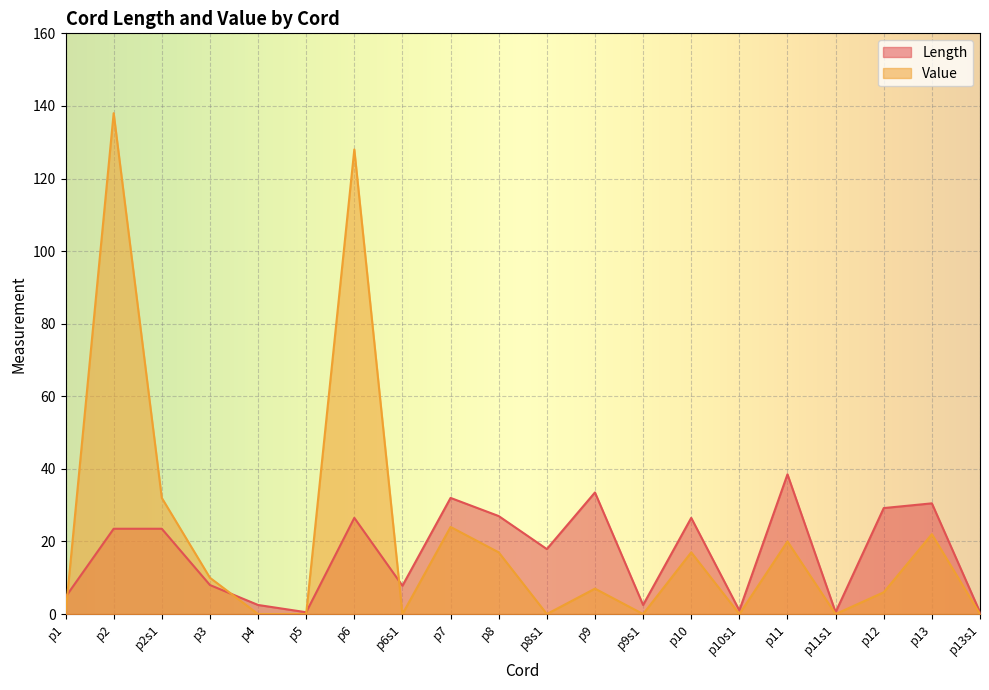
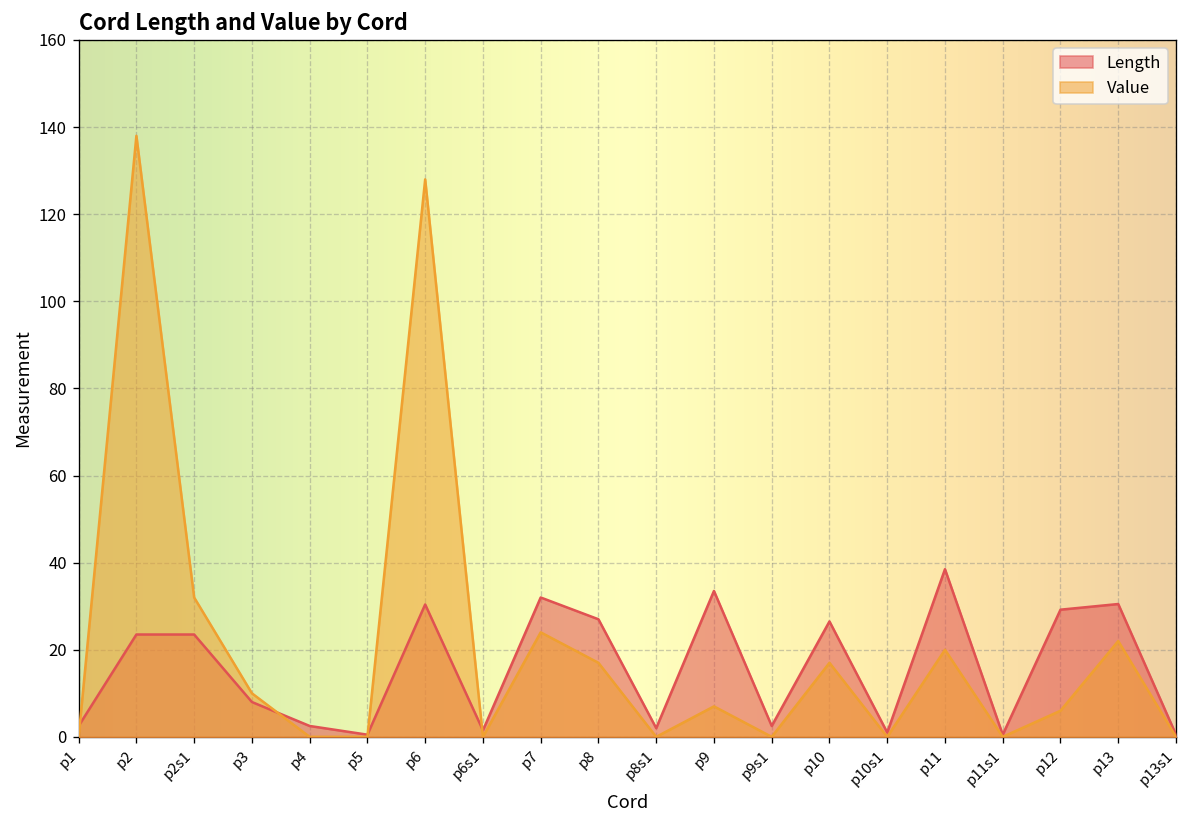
Length, p1: 5 -> 3
Length, p6: 27 -> 30
Length, p6s1: 8 -> 2
Length, p8s1: 18 -> 2
